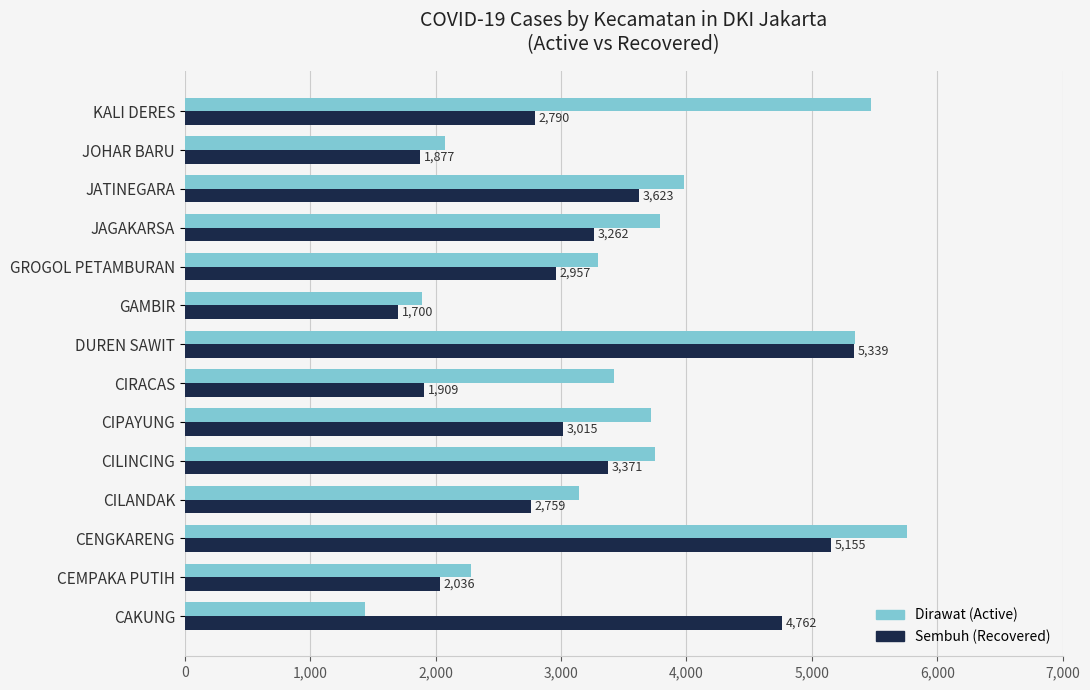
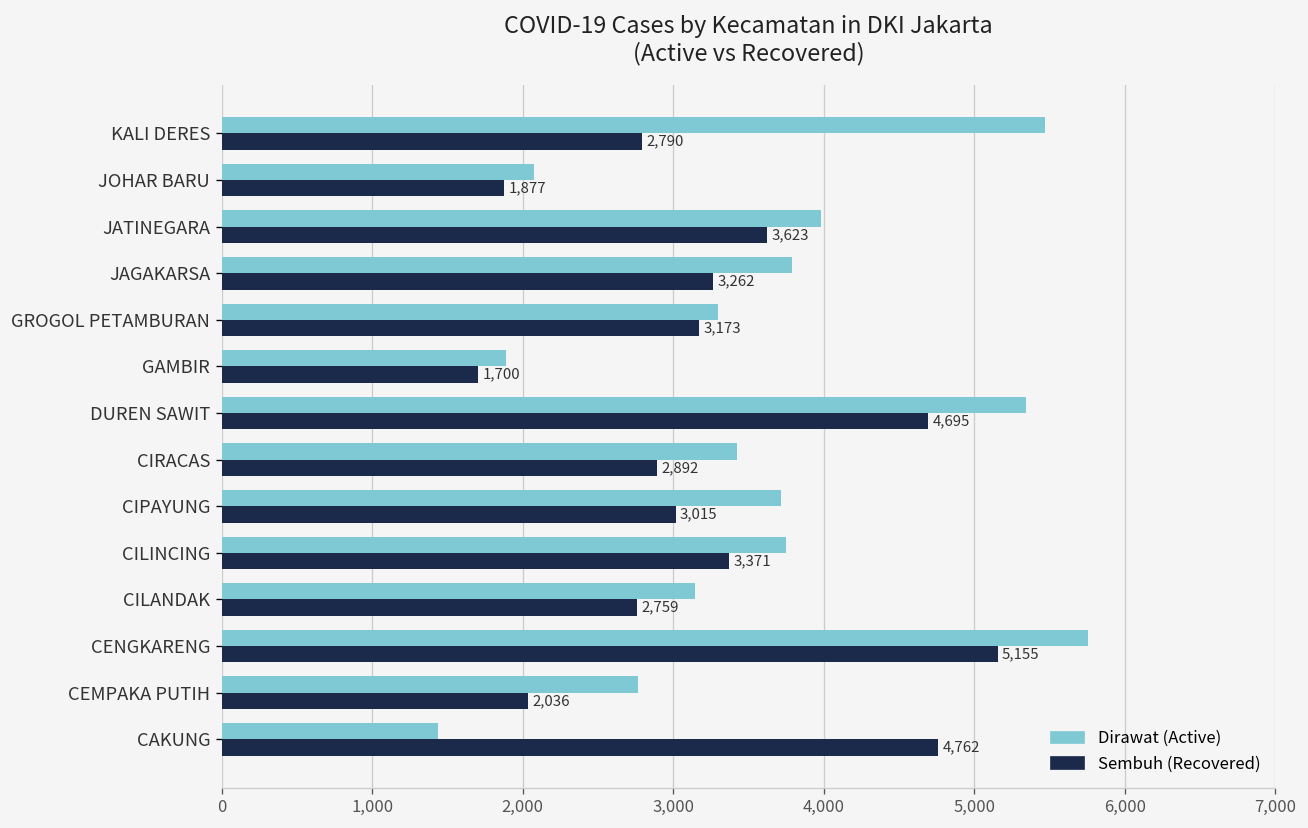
Sembuh (Recovered), GROGOL PETAMBURAN: 2,957 -> 3,173
Sembuh (Recovered), DUREN SAWIT: 5,339 -> 4,695
Sembuh (Recovered), CIRACAS: 1,909 -> 2,892
Dirawat (Active), CEMPAKA PUTIH: 2,280 -> 2,770
